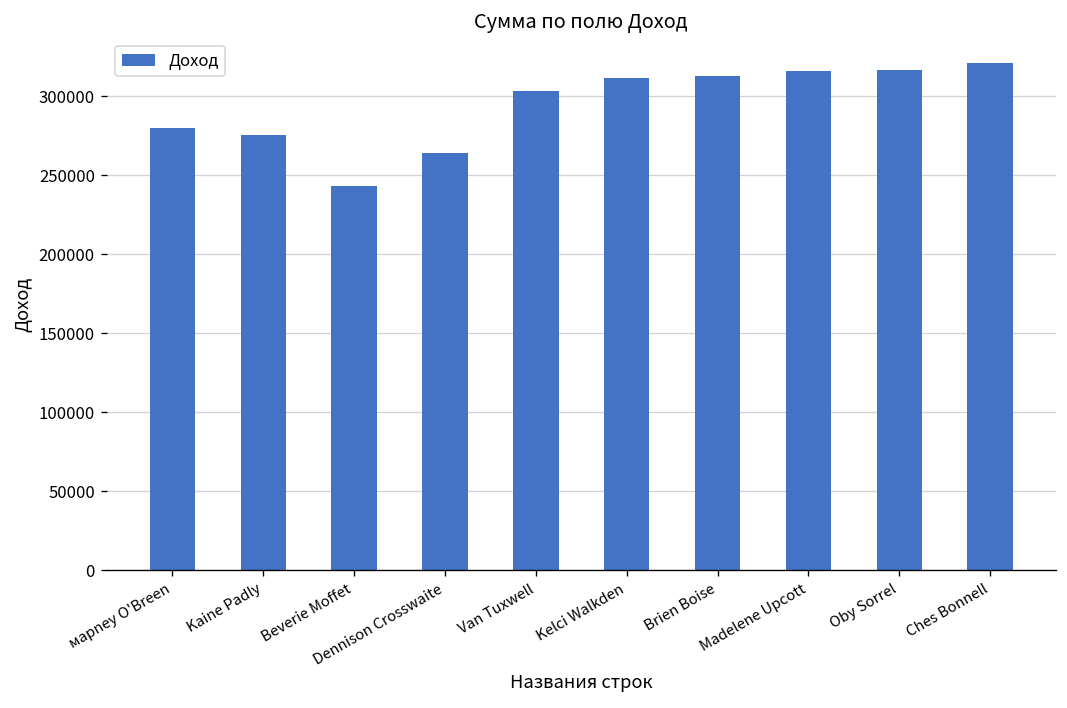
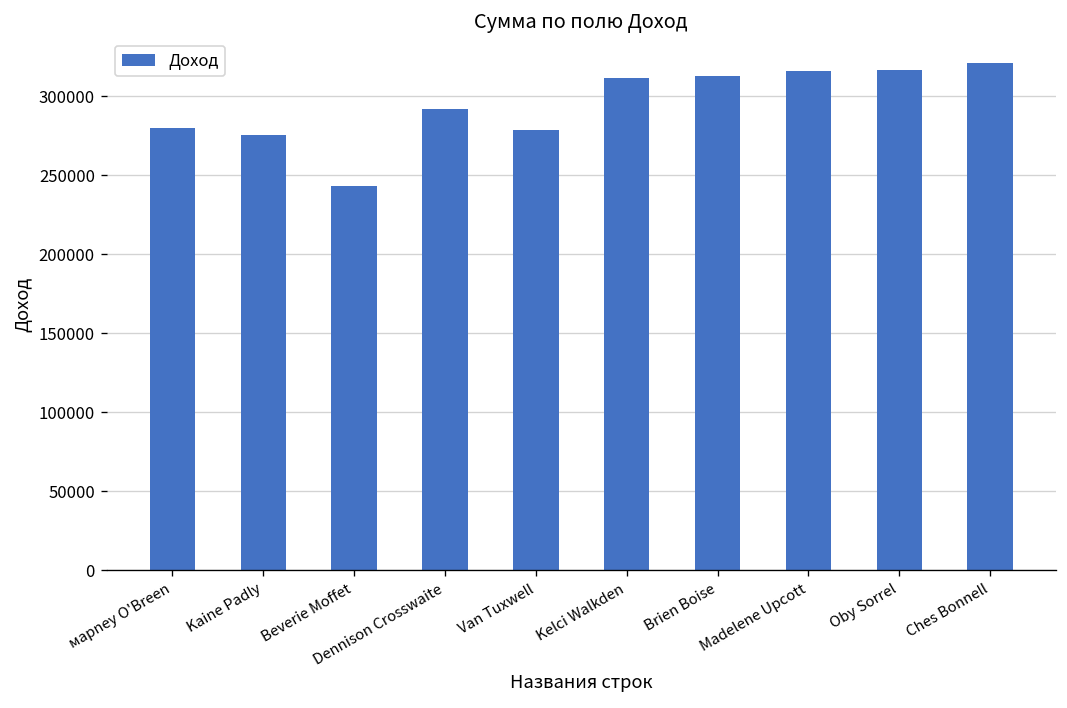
Dennison Crosswaite: 264000 -> 292000
Van Tuxwell: 303000 -> 278000
